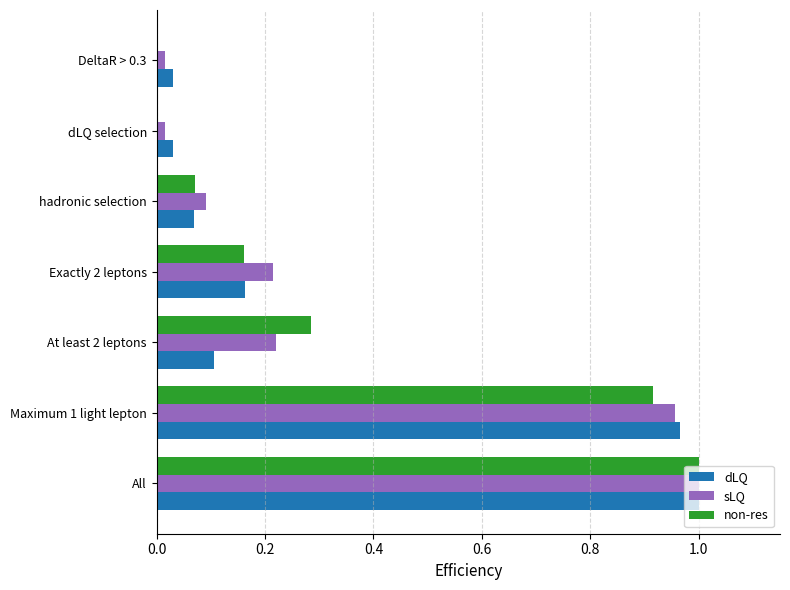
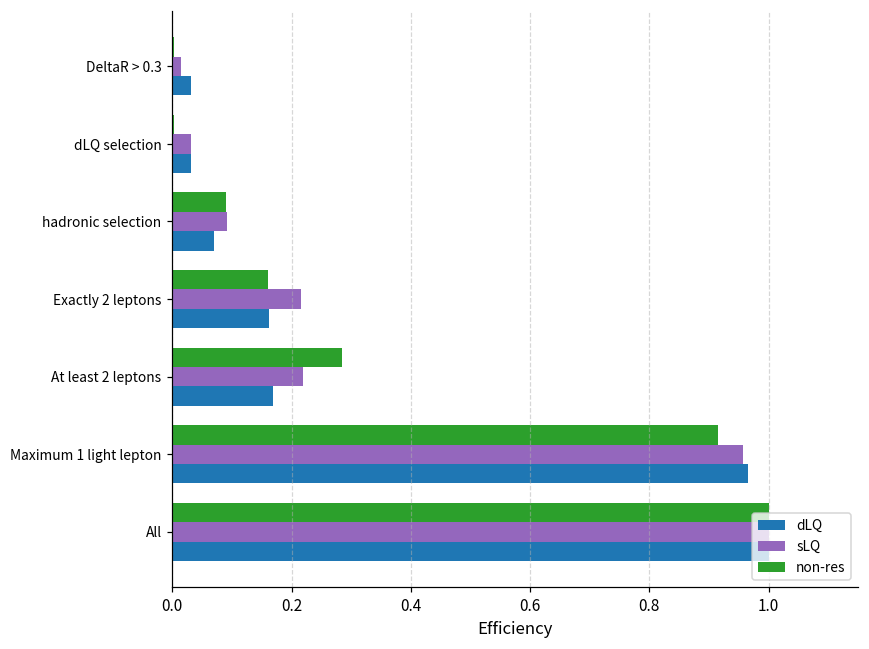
sLQ, dLQ selection: 0.02 -> 0.03
non-res, hadronic selection: 0.07 -> 0.09
dLQ, At least 2 leptons: 0.11 -> 0.17
